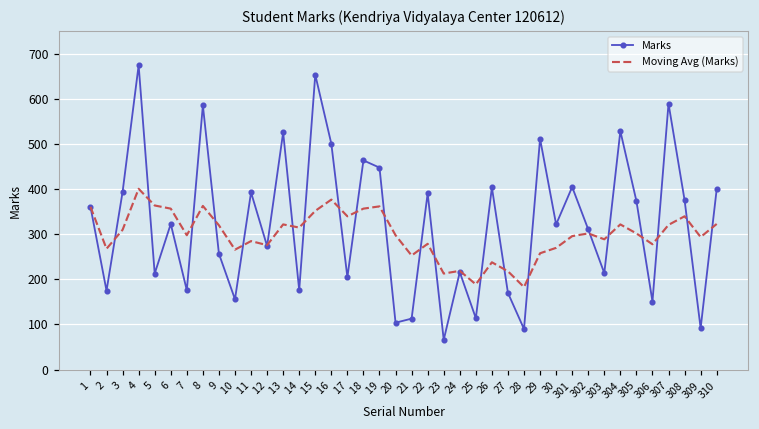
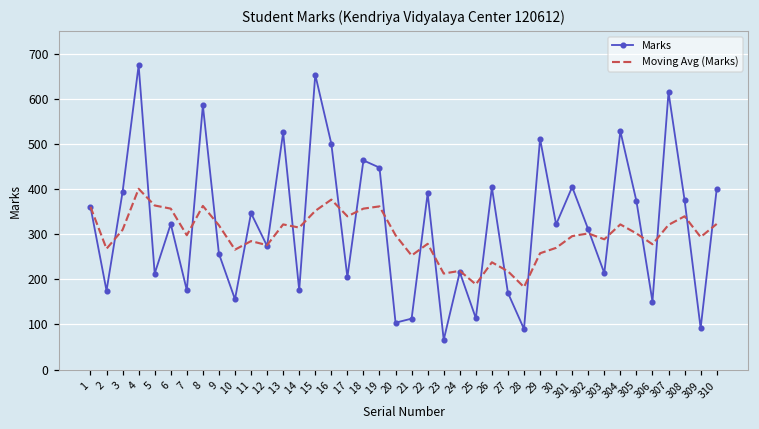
Marks, 11: 390 -> 350
Marks, 307: 590 -> 620
